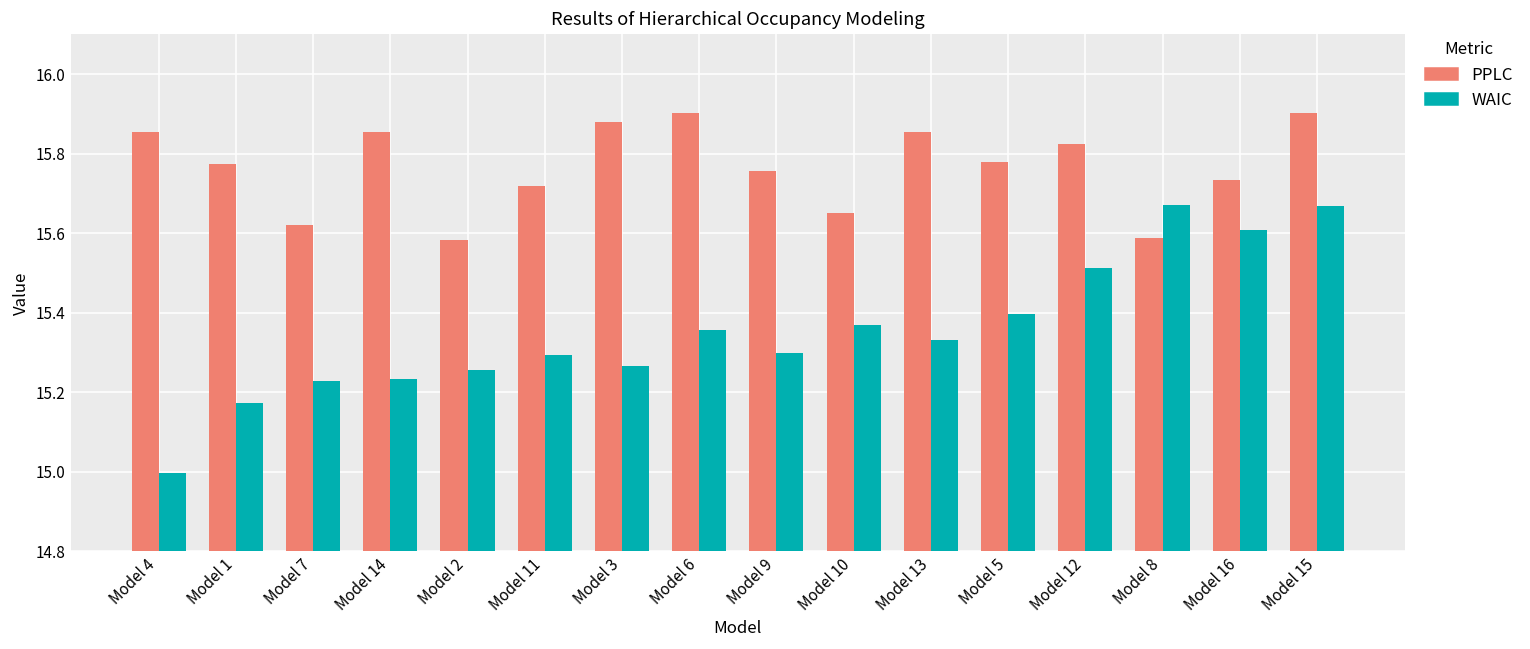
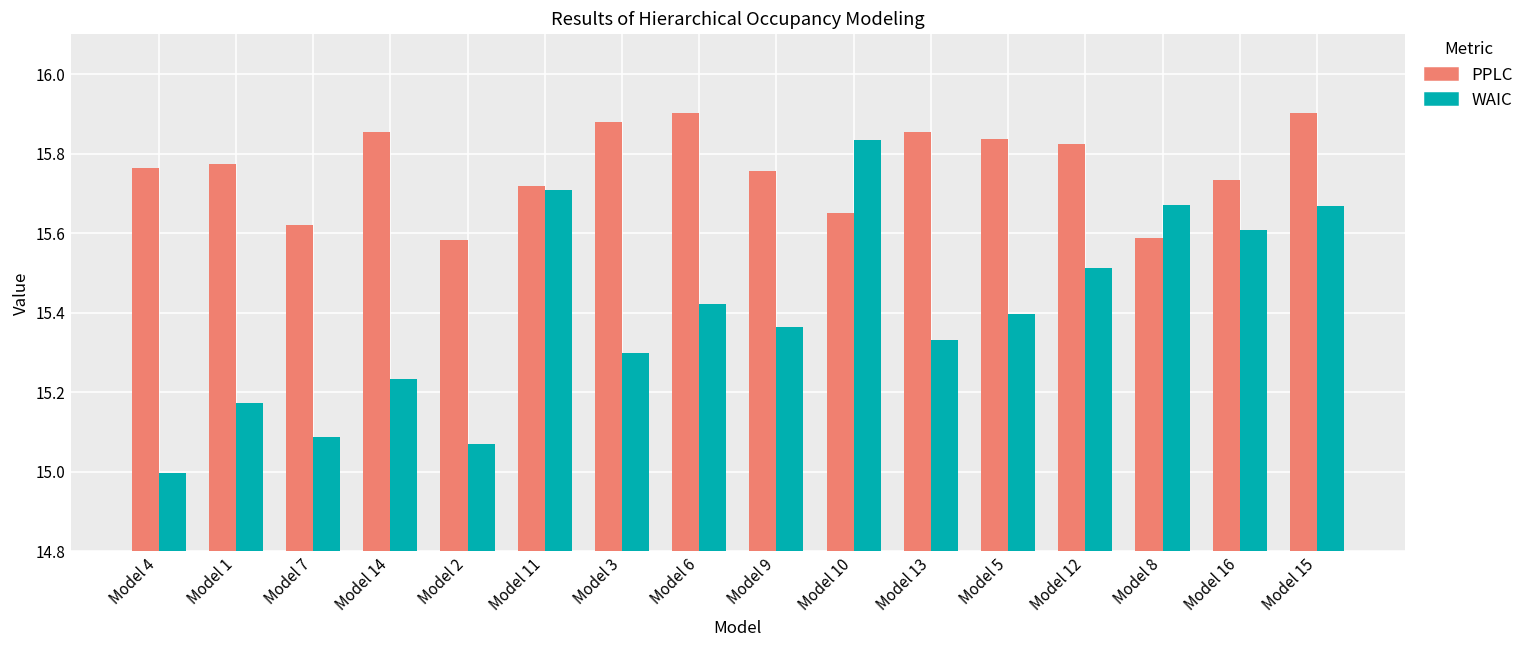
PPLC, Model 4: 15.86 -> 15.77
WAIC, Model 7: 15.23 -> 15.09
WAIC, Model 2: 15.26 -> 15.07
WAIC, Model 11: 15.30 -> 15.71
WAIC, Model 3: 15.27 -> 15.30
WAIC, Model 6: 15.36 -> 15.42
WAIC, Model 9: 15.30 -> 15.36
WAIC, Model 10: 15.37 -> 15.84
PPLC, Model 5: 15.78 -> 15.84
